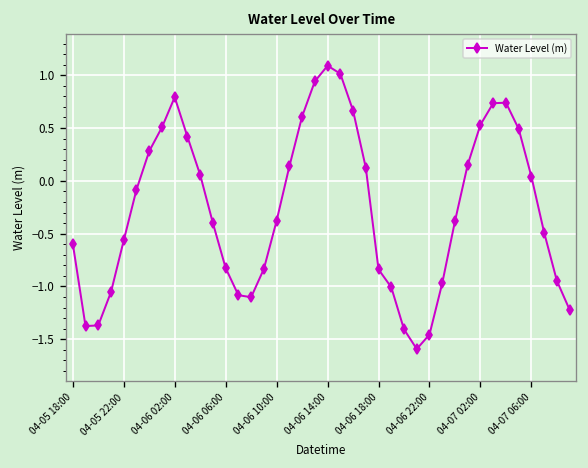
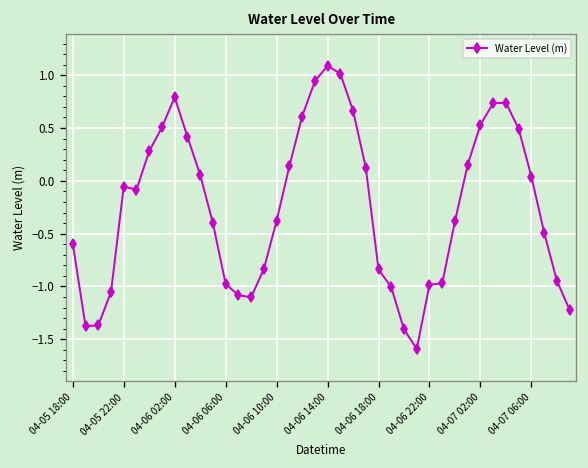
04-05 22:00: -0.6 -> -0.1
04-06 06:00: -0.8 -> -1.0
04-06 22:00: -1.5 -> -1.0
